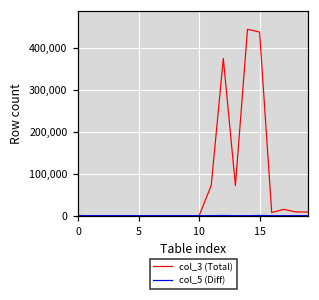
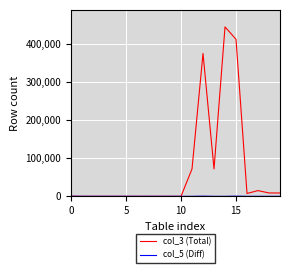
col_3 (Total), 15: 440,000 -> 410,000
